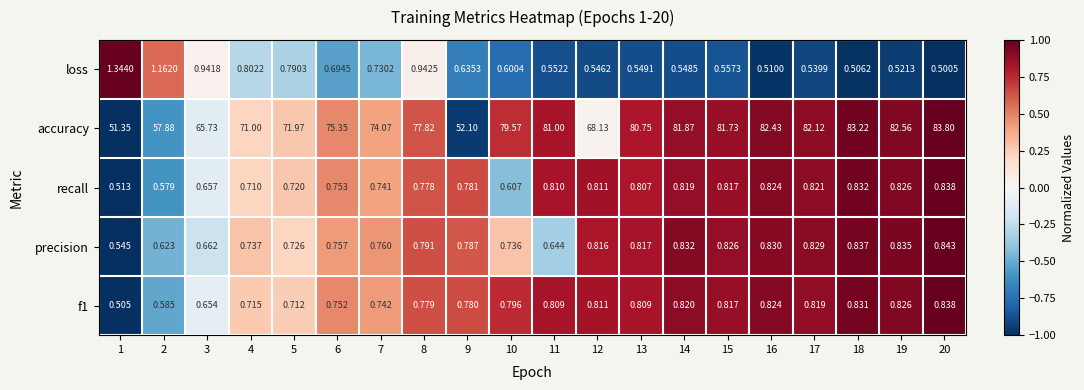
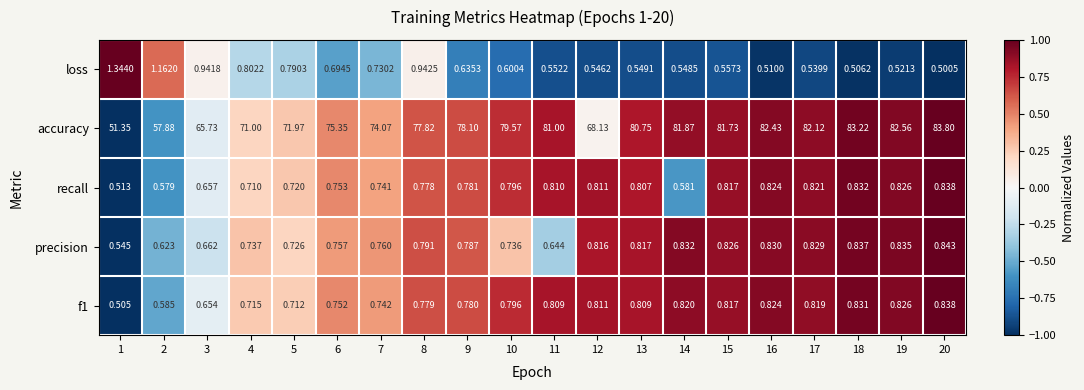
accuracy, 9: 52.10 -> 78.10
recall, 10: 0.607 -> 0.796
recall, 14: 0.819 -> 0.581
